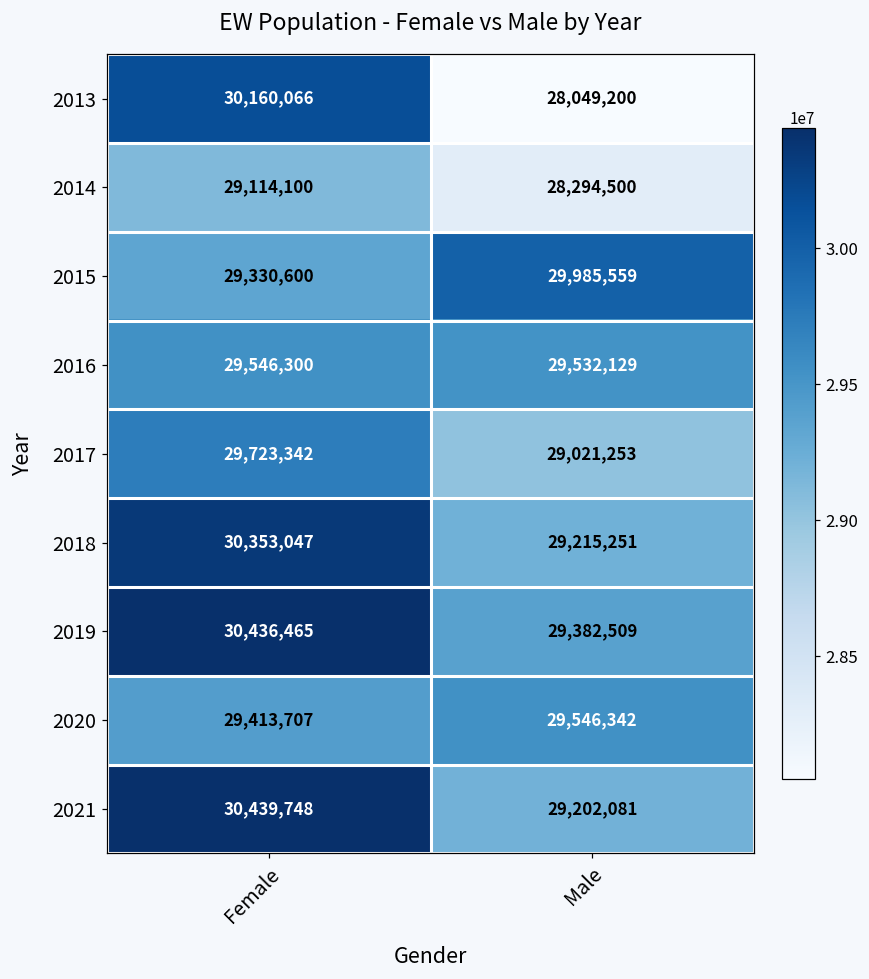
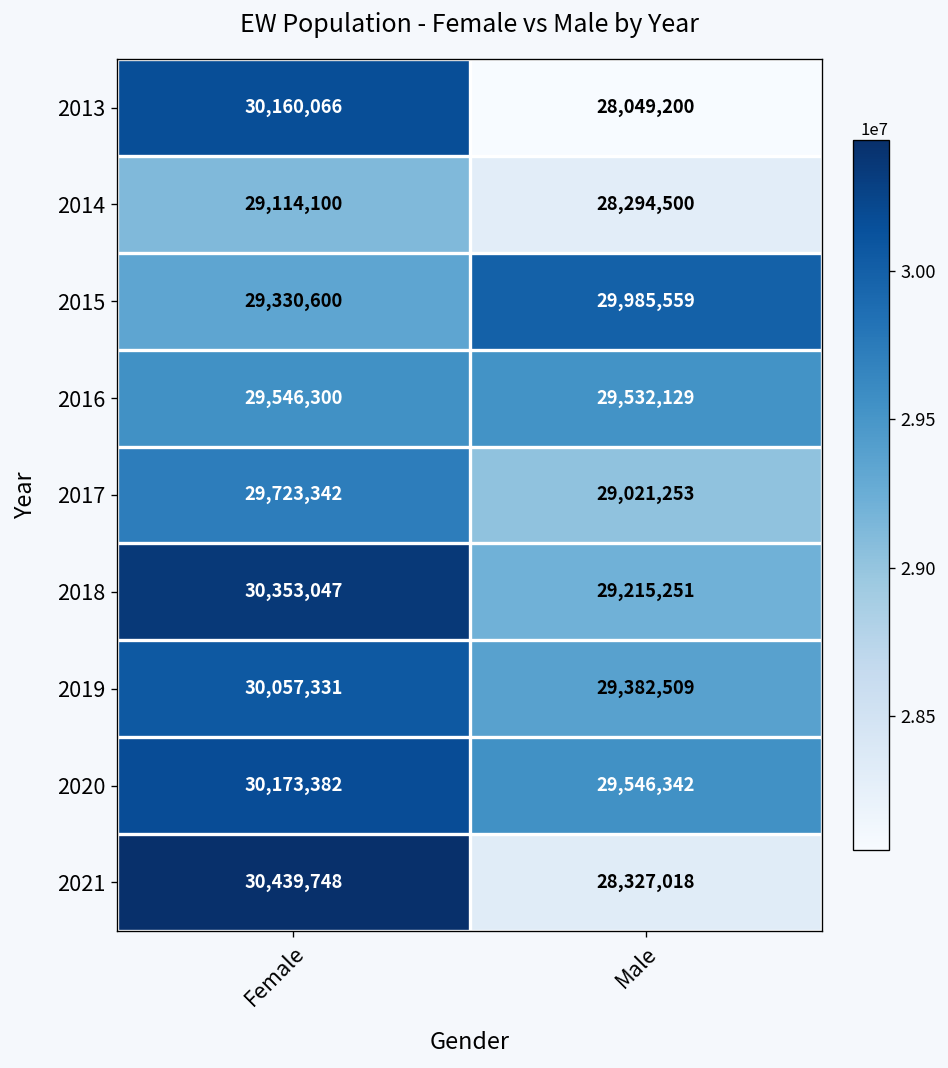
2019, Female: 30,436,465 -> 30,057,331
2020, Female: 29,413,707 -> 30,173,382
2021, Male: 29,202,081 -> 28,327,018
